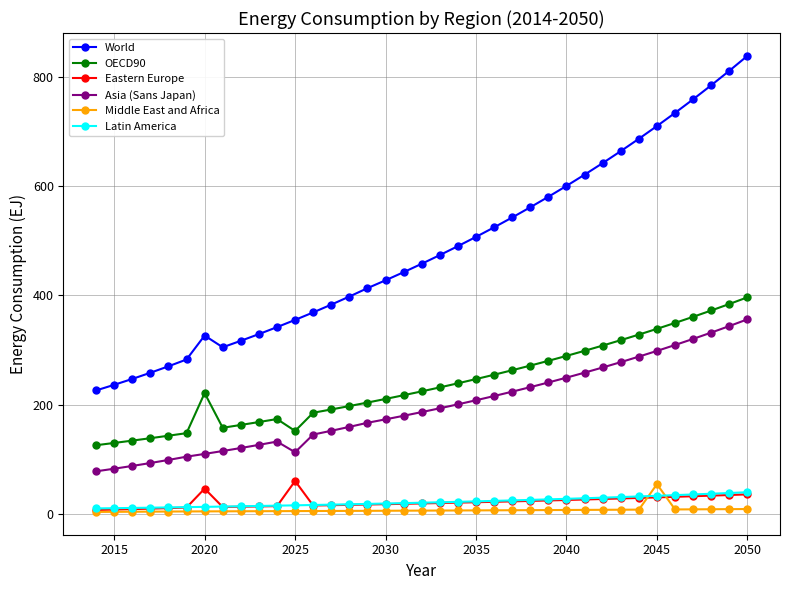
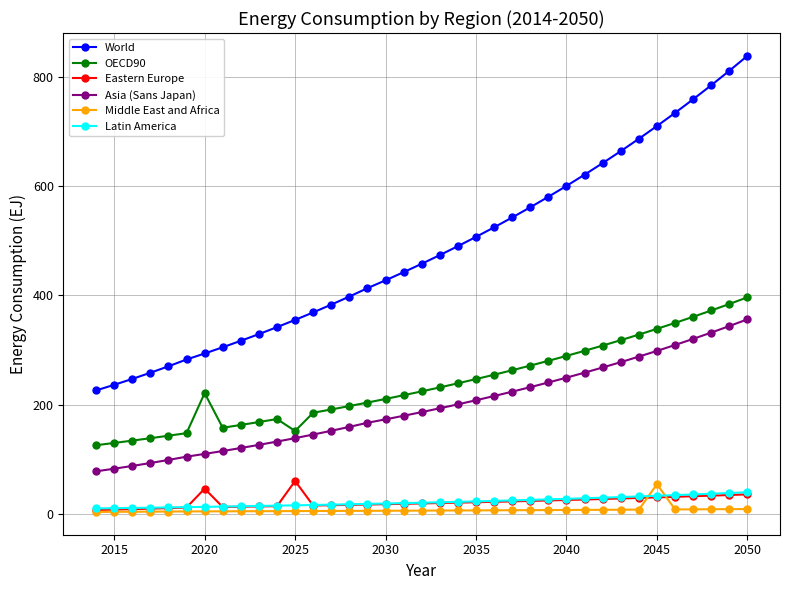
World, 2020: 330 -> 290
Asia (Sans Japan), 2025: 110 -> 140
